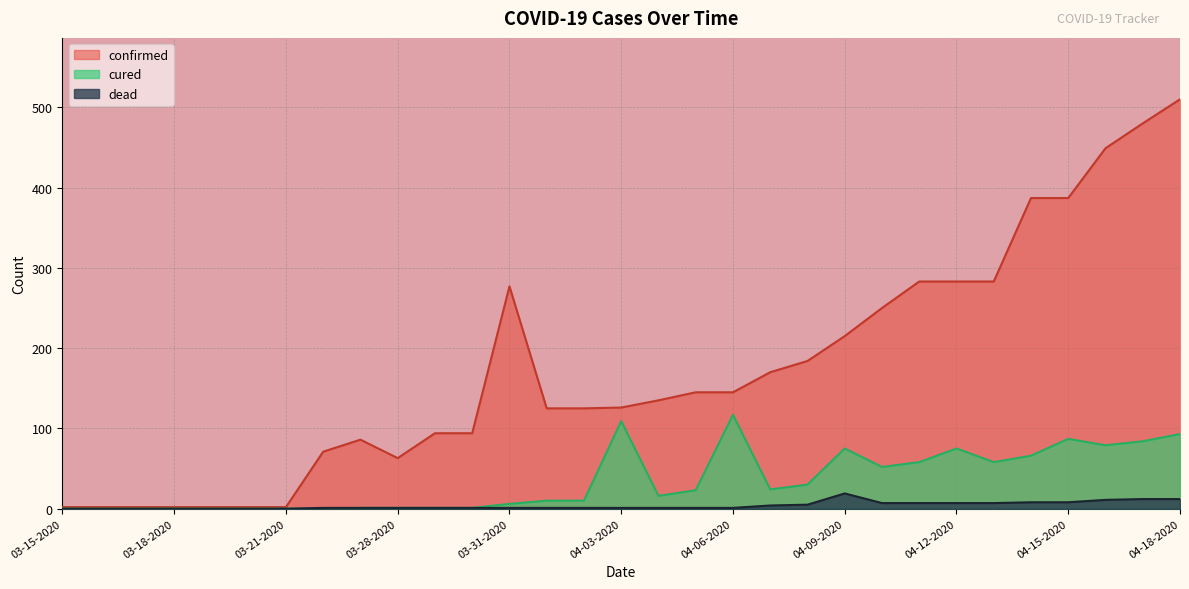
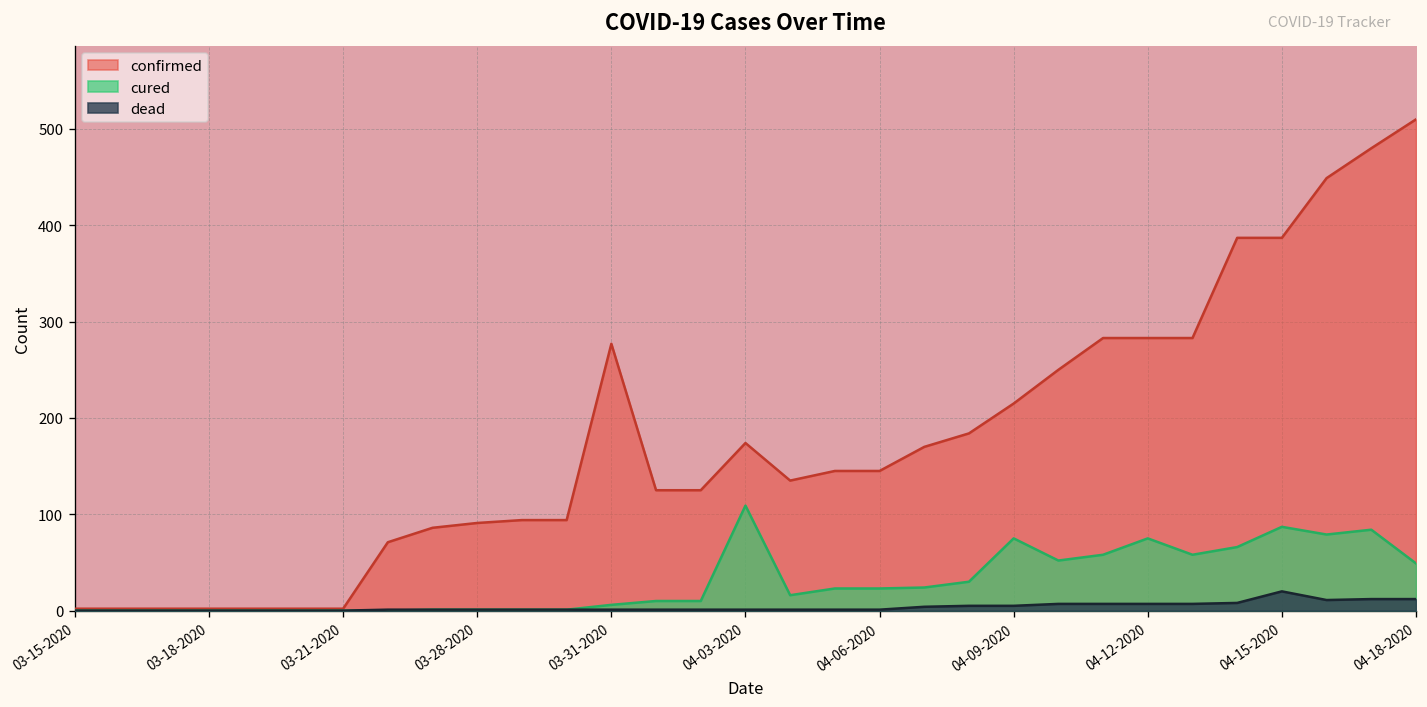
confirmed, 03-28-2020: 60 -> 90
confirmed, 04-03-2020: 130 -> 170
cured, 04-06-2020: 120 -> 20
dead, 04-09-2020: 20 -> 10
dead, 04-15-2020: 10 -> 20
cured, 04-18-2020: 90 -> 50
